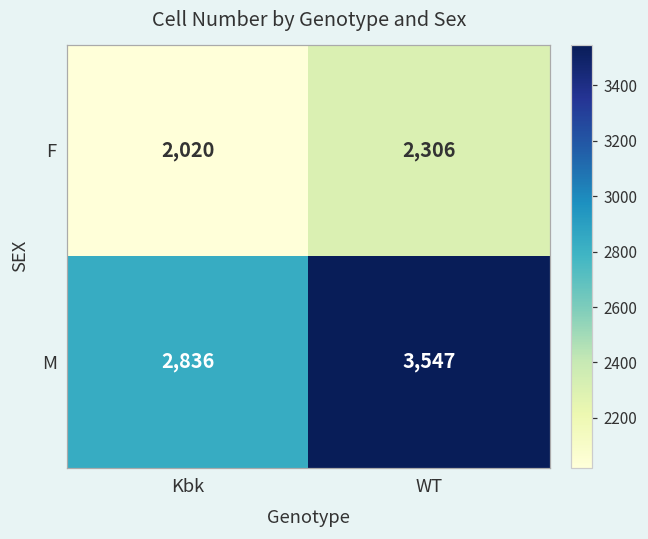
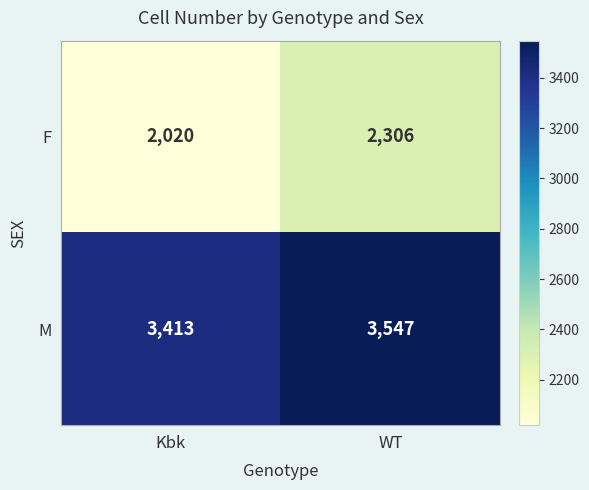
M, Kbk: 2,836 -> 3,413
